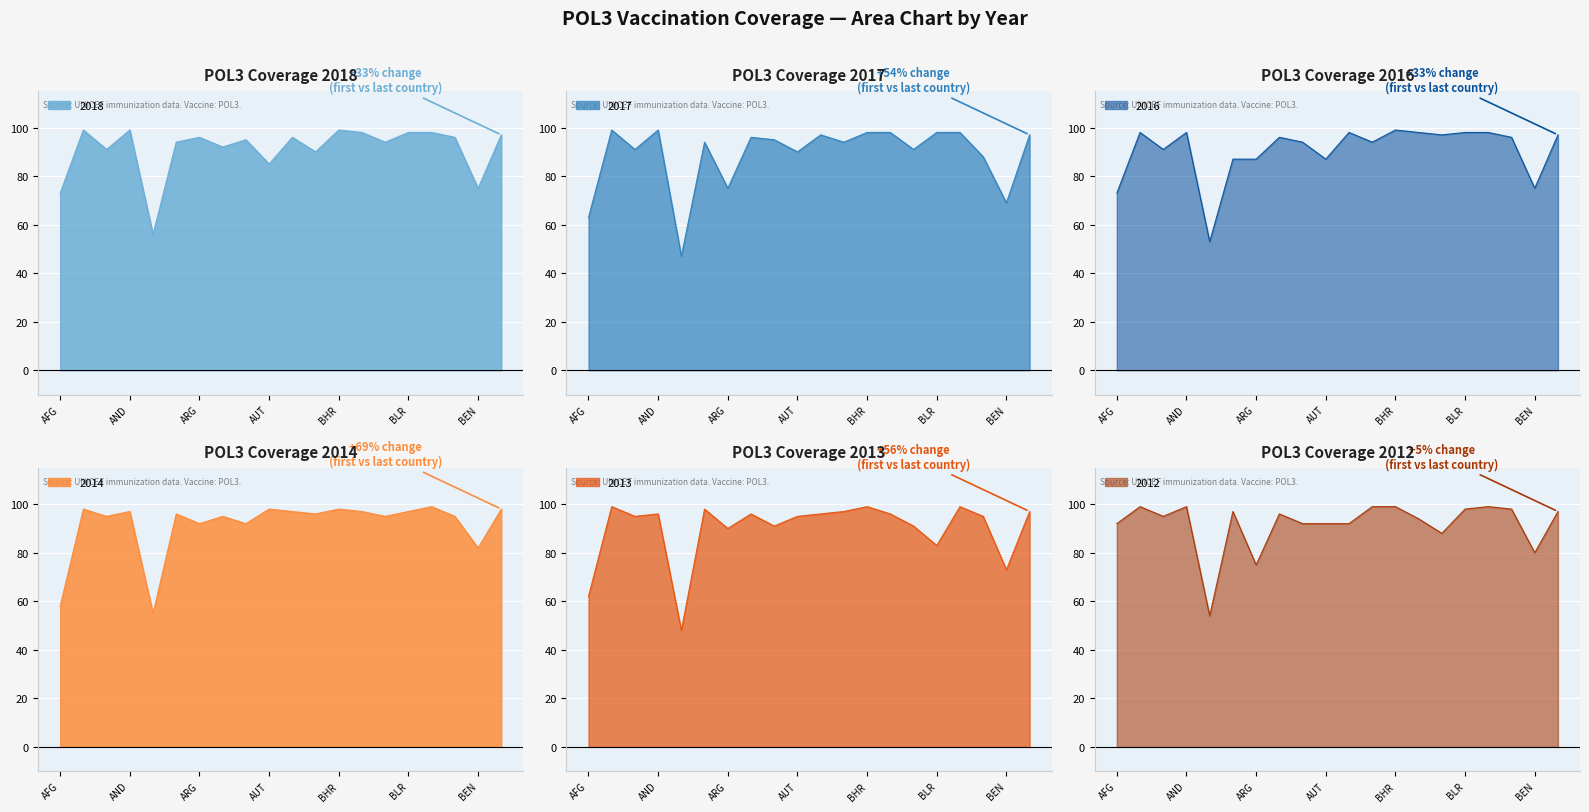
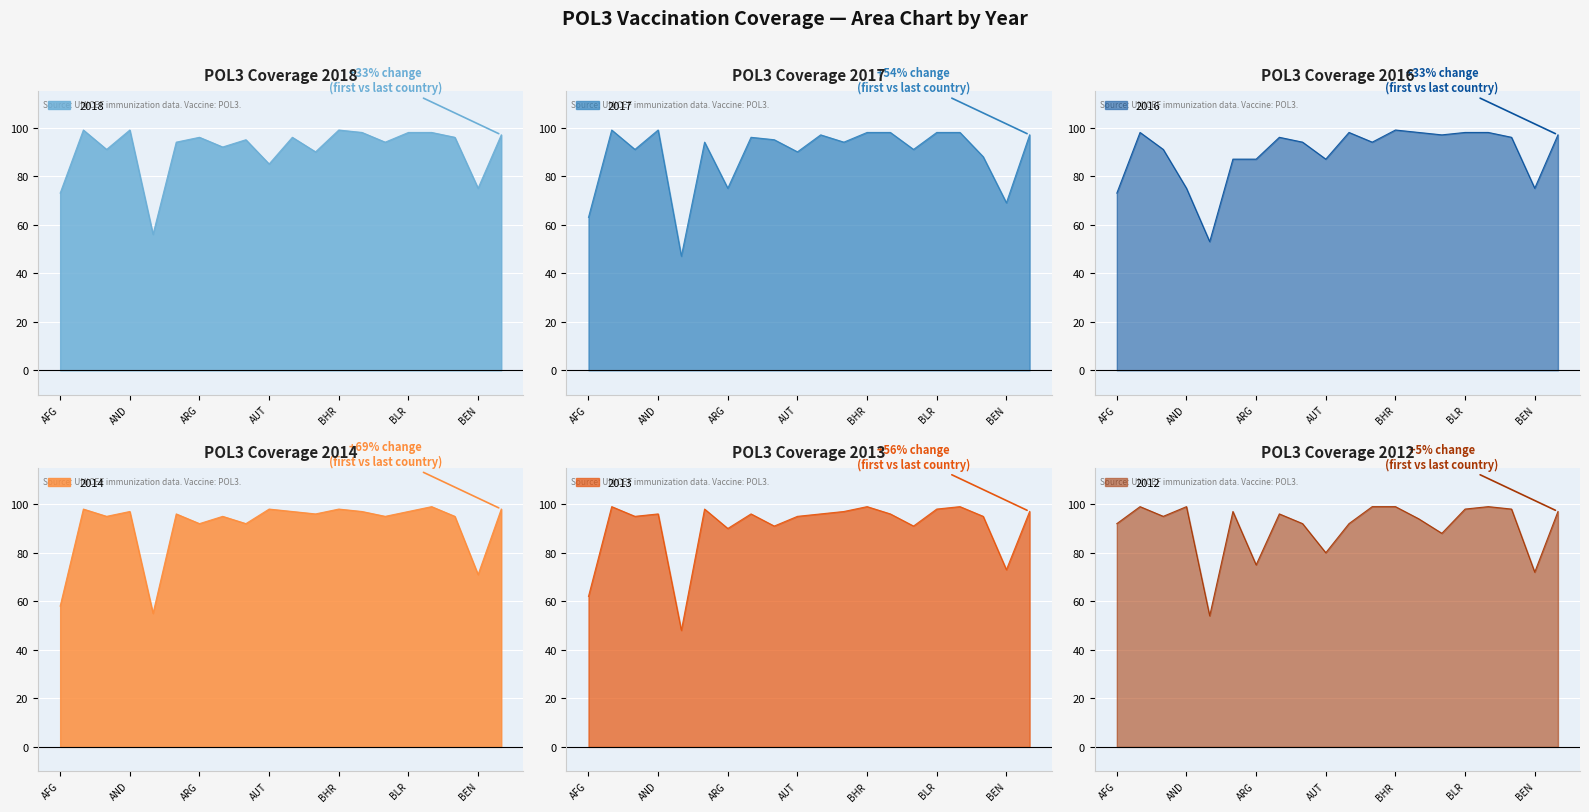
POL3 Coverage 2016, AND: 98 -> 75
POL3 Coverage 2014, BEN: 82 -> 71
POL3 Coverage 2013, BLR: 83 -> 98
POL3 Coverage 2012, AUT: 92 -> 80
POL3 Coverage 2012, BEN: 80 -> 72
